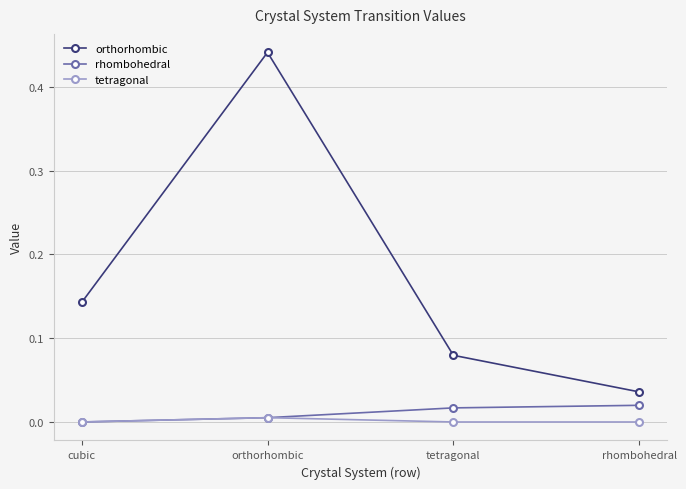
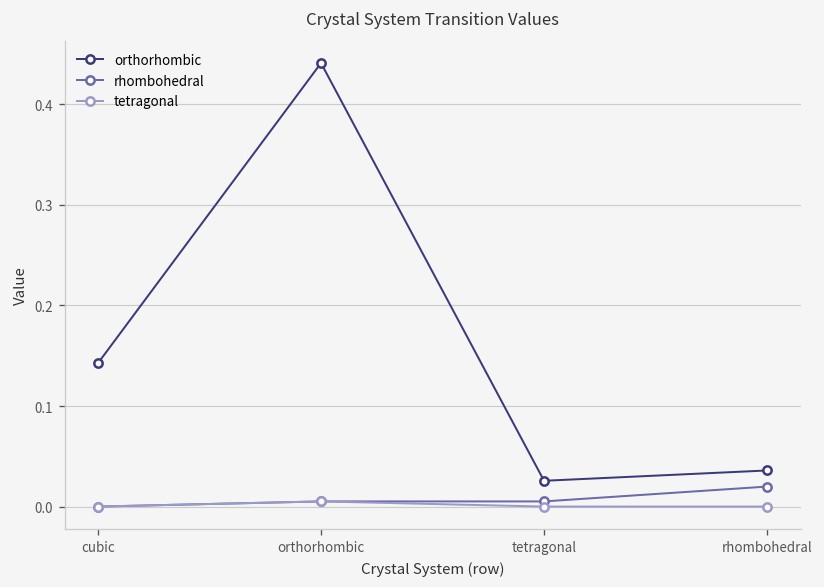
orthorhombic, tetragonal: 0.08 -> 0.03
rhombohedral, tetragonal: 0.02 -> 0.01
